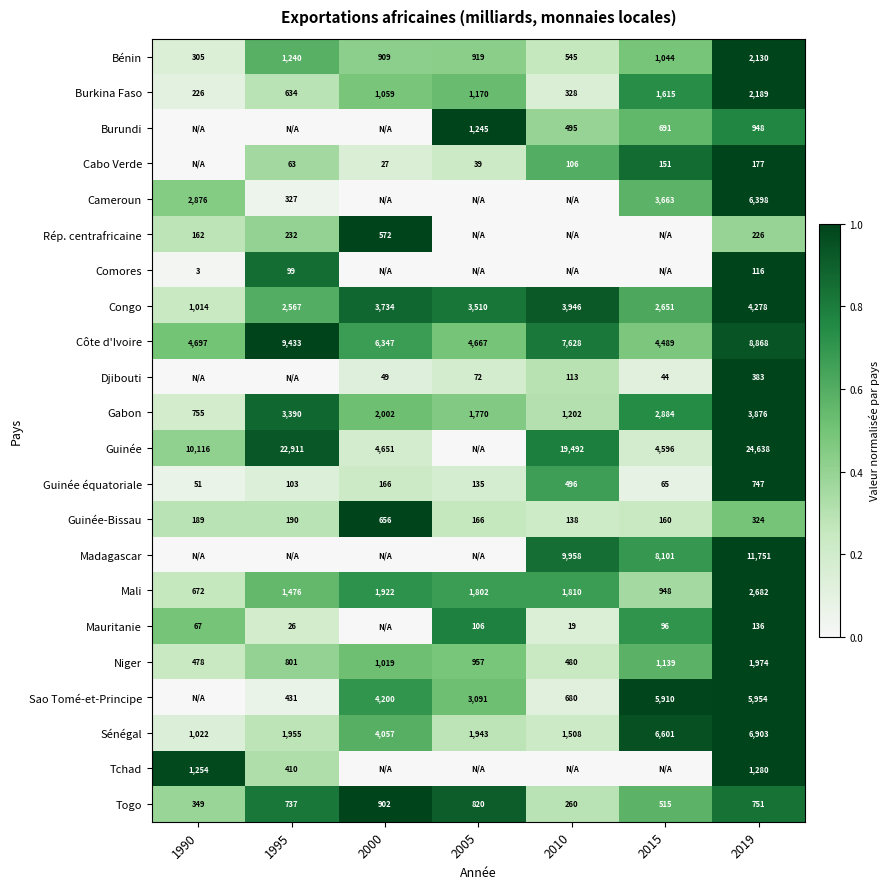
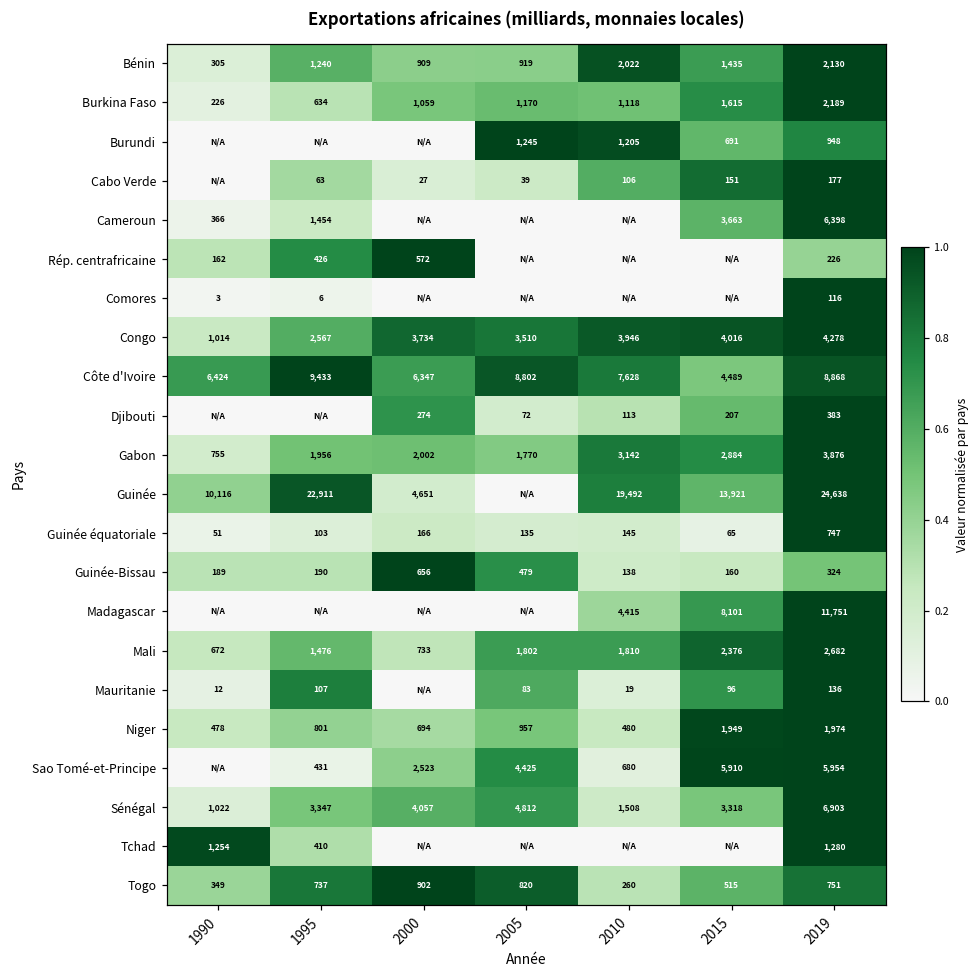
Bénin, 2010: 545 -> 2,022
Bénin, 2015: 1,044 -> 1,435
Burkina Faso, 2010: 328 -> 1,118
Burundi, 2010: 495 -> 1,205
Cameroun, 1990: 2,876 -> 366
Cameroun, 1995: 327 -> 1,454
Rép. centrafricaine, 1995: 232 -> 426
Comores, 1995: 99 -> 6
Congo, 2015: 2,651 -> 4,016
Côte d'Ivoire, 1990: 4,697 -> 6,424
Côte d'Ivoire, 2005: 4,667 -> 8,802
Djibouti, 2000: 49 -> 274
Djibouti, 2015: 44 -> 207
Gabon, 1995: 3,390 -> 1,956
Gabon, 2010: 1,202 -> 3,142
Guinée, 2015: 4,596 -> 13,921
Guinée équatoriale, 2010: 496 -> 145
Guinée-Bissau, 2005: 166 -> 479
Madagascar, 2010: 9,958 -> 4,415
Mali, 2000: 1,922 -> 733
Mali, 2015: 948 -> 2,376
Mauritanie, 1990: 67 -> 12
Mauritanie, 1995: 26 -> 107
Mauritanie, 2005: 106 -> 83
Niger, 2000: 1,019 -> 694
Niger, 2015: 1,139 -> 1,949
Sao Tomé-et-Principe, 2000: 4,200 -> 2,523
Sao Tomé-et-Principe, 2005: 3,091 -> 4,425
Sénégal, 1995: 1,955 -> 3,347
Sénégal, 2005: 1,943 -> 4,812
Sénégal, 2015: 6,601 -> 3,318
